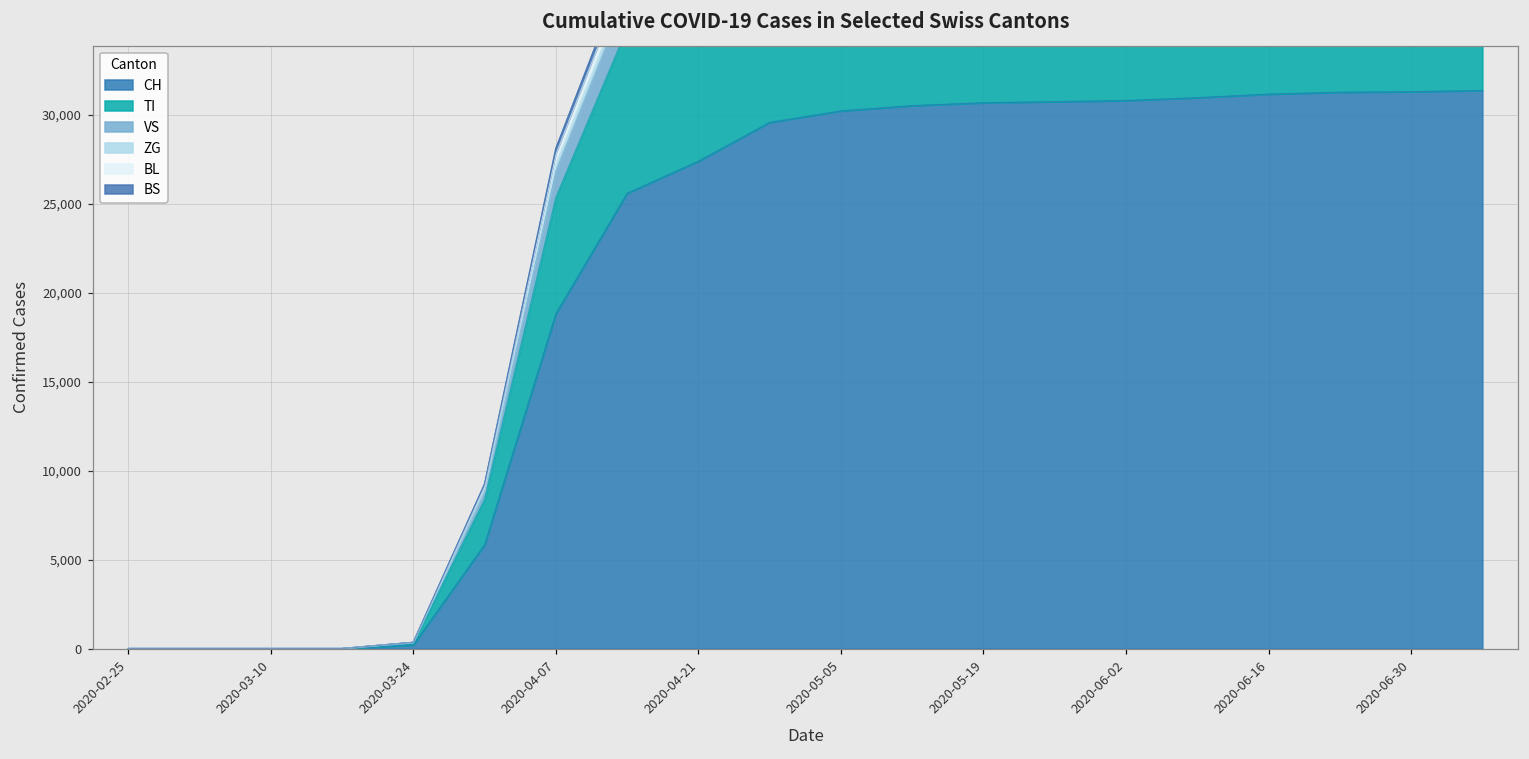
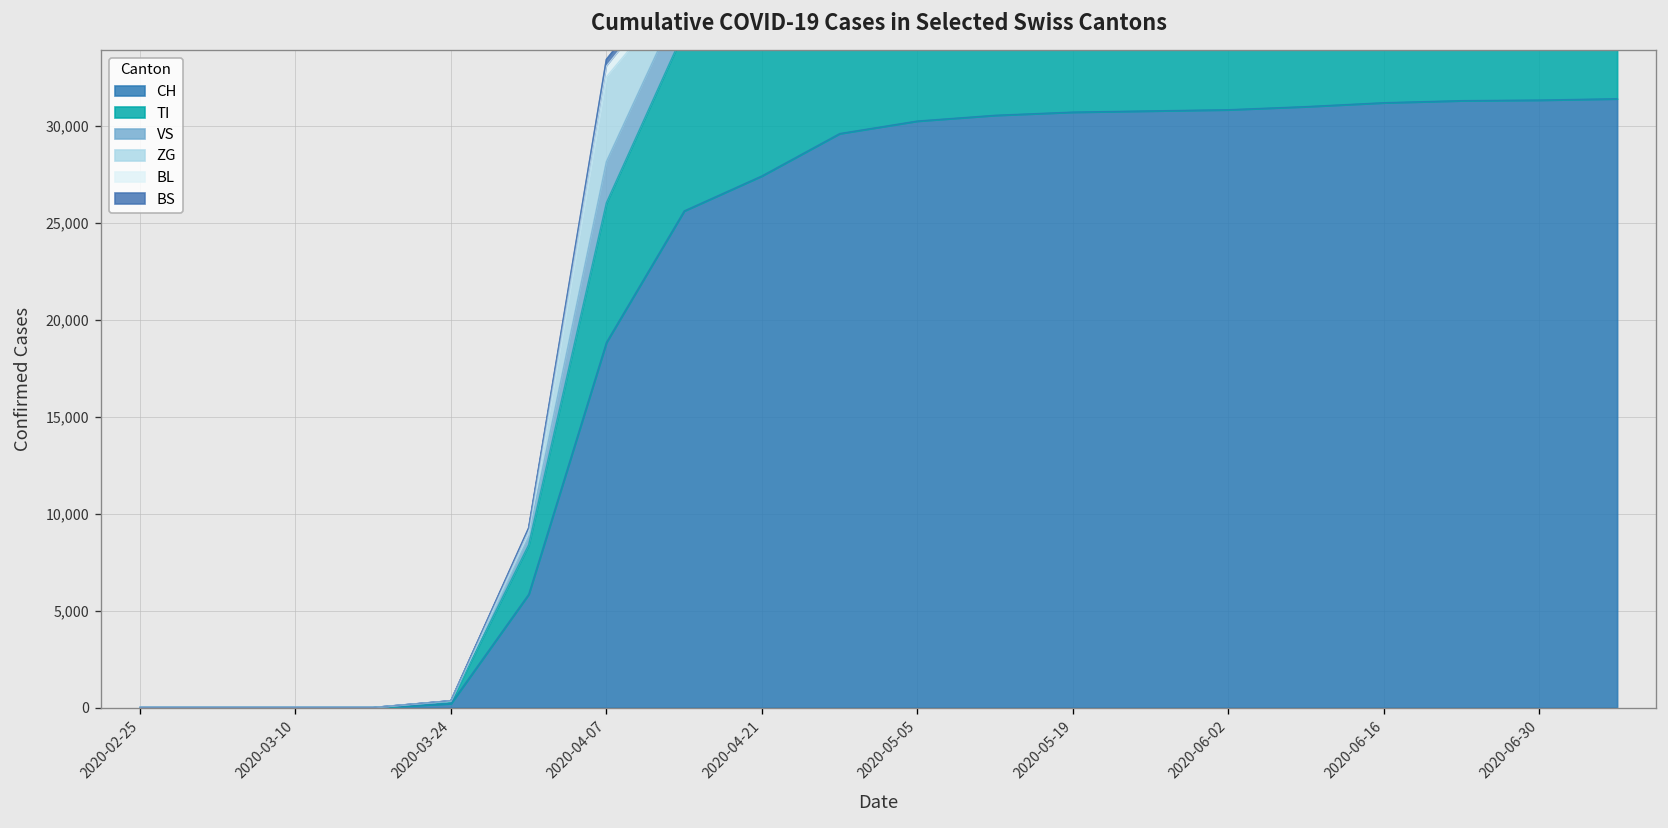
TI, 2020-04-07: 6,500 -> 7,200
VS, 2020-04-07: 1,500 -> 2,100
ZG, 2020-04-07: 400 -> 4,400
